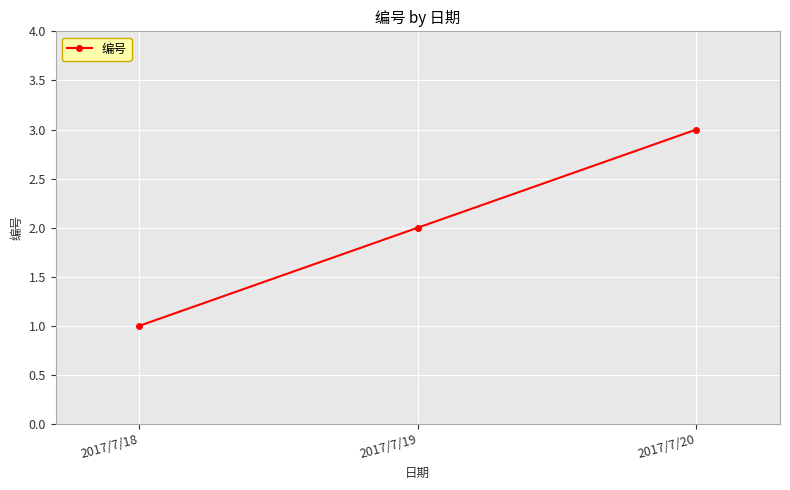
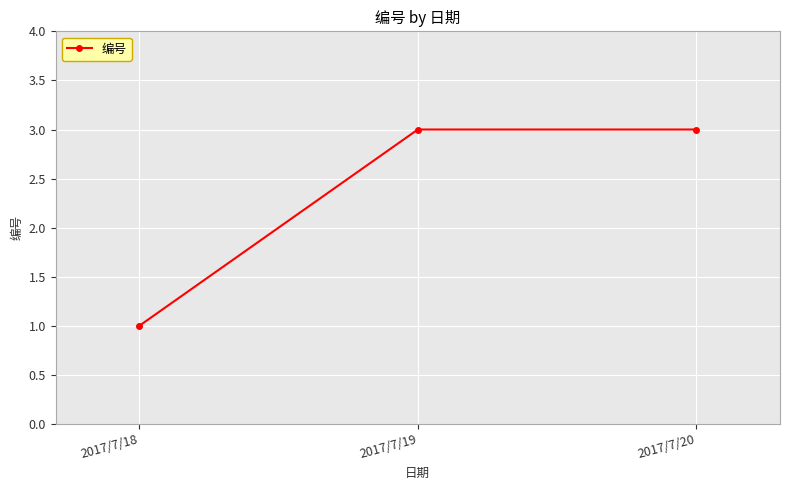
2017/7/19: 2 -> 3
